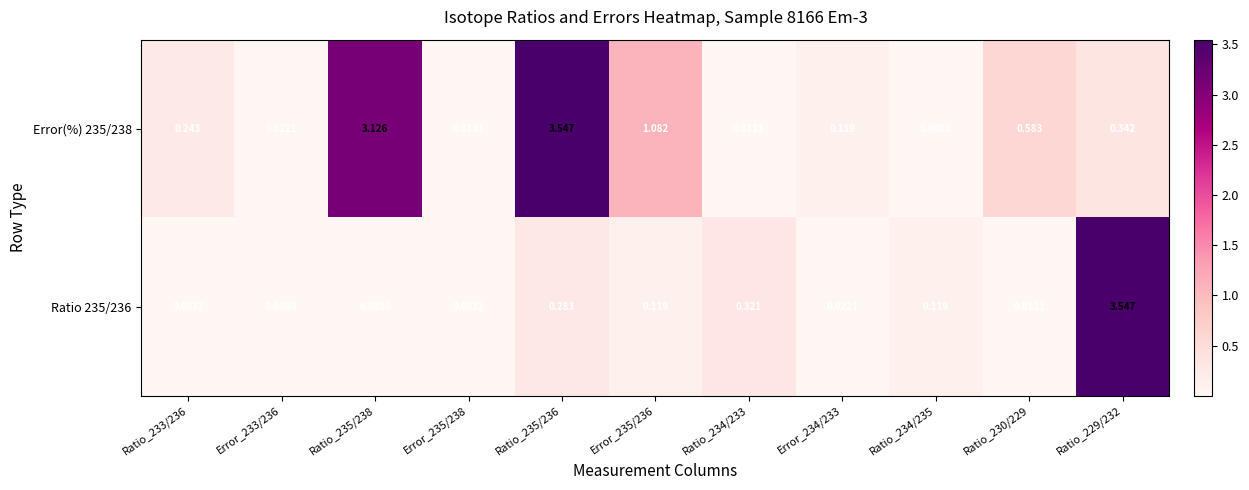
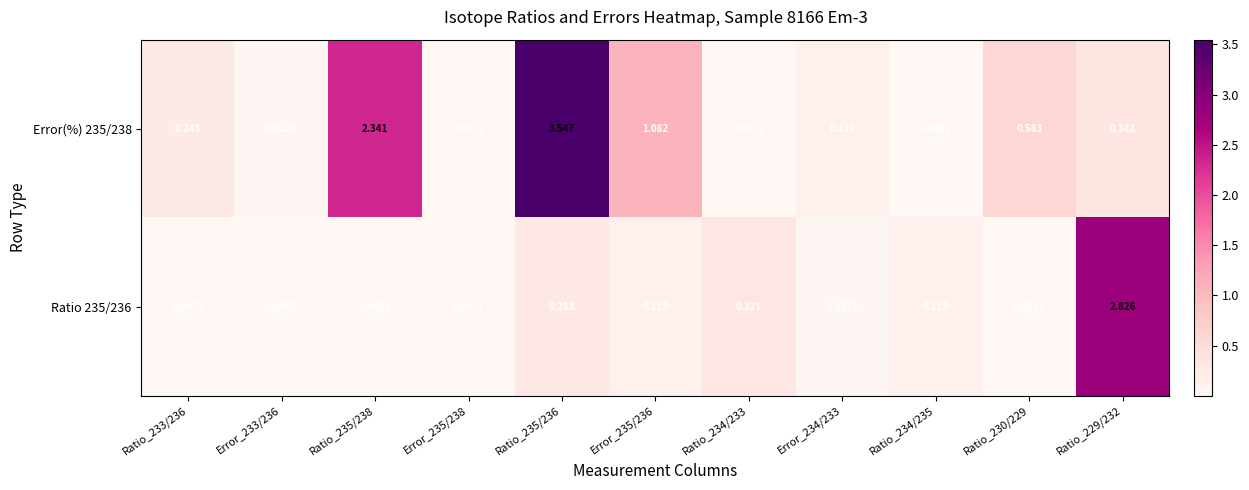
Error(%) 235/238, Ratio_235/238: 3.126 -> 2.341
Ratio 235/236, Ratio_229/232: 3.547 -> 2.826
